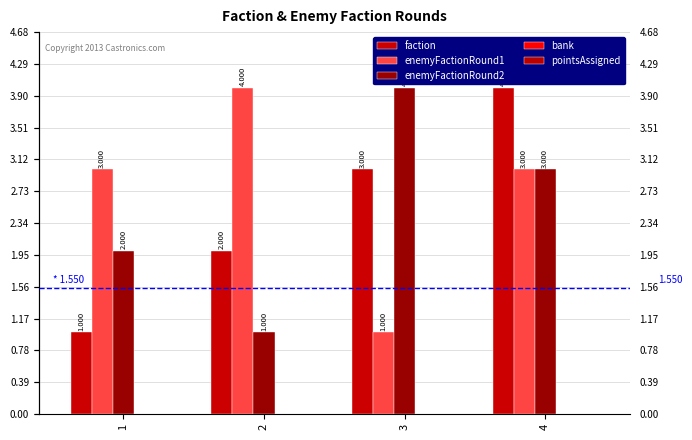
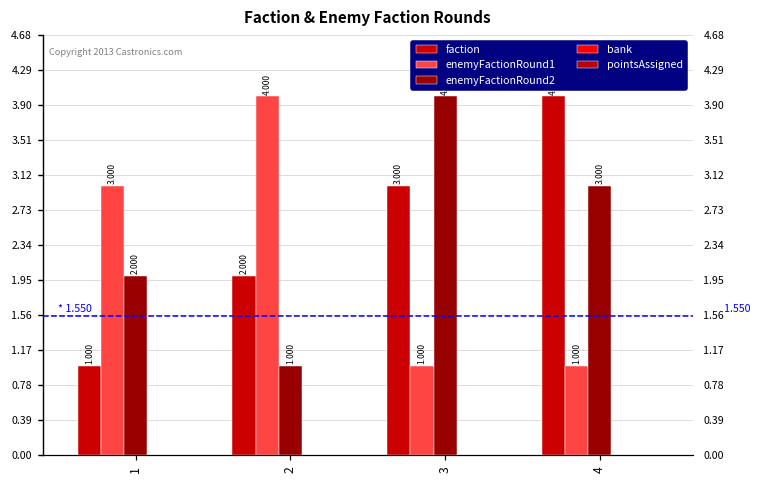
enemyFactionRound1, 4: 3.000 -> 1.000
